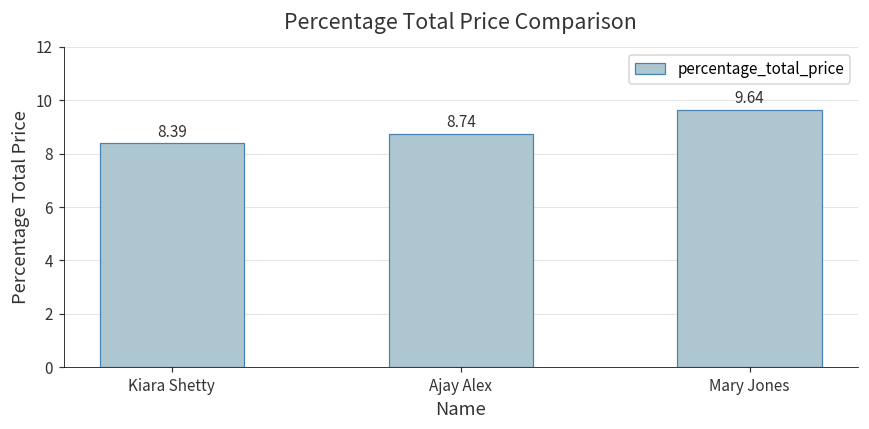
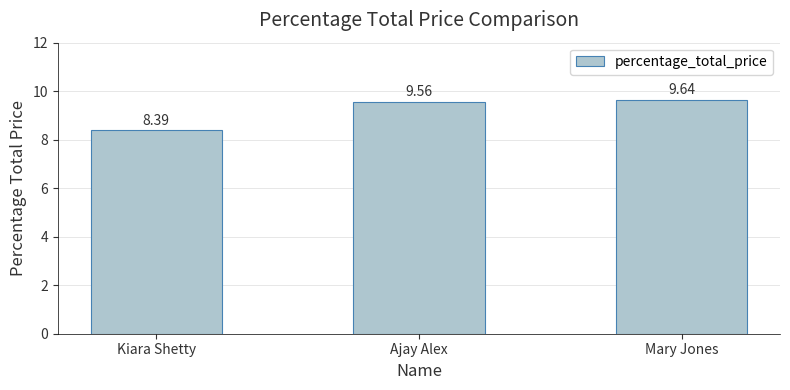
Ajay Alex: 8.74 -> 9.56
